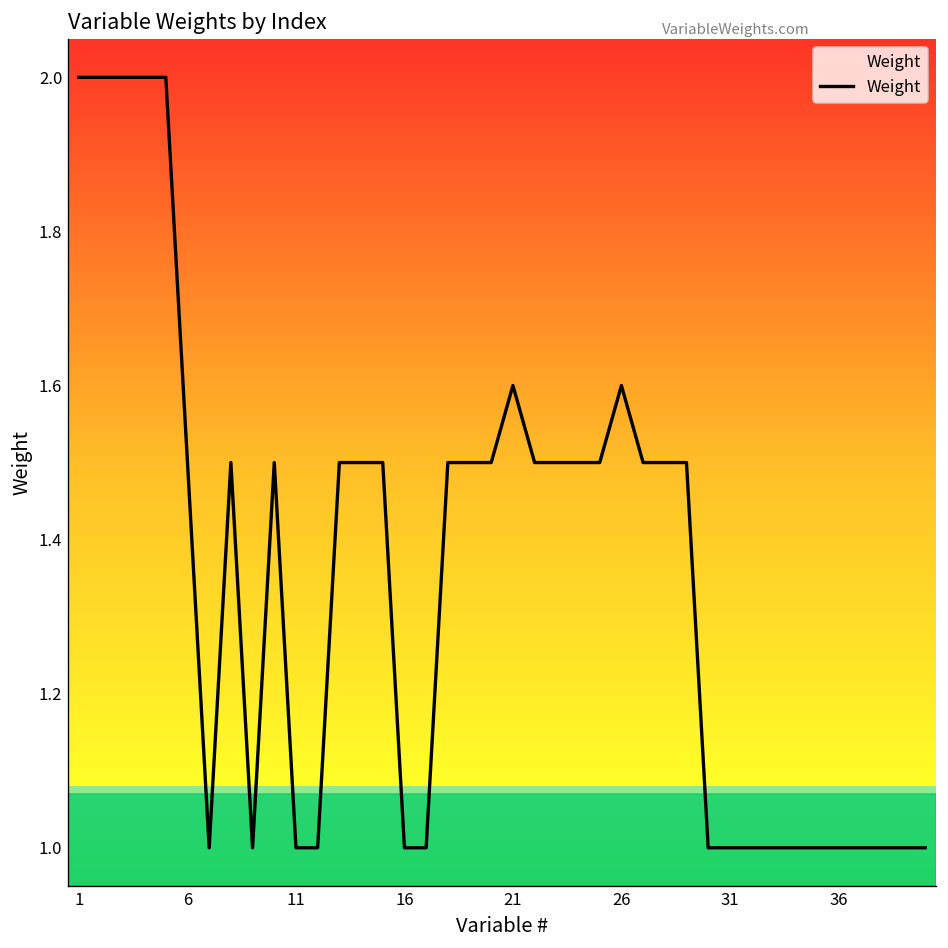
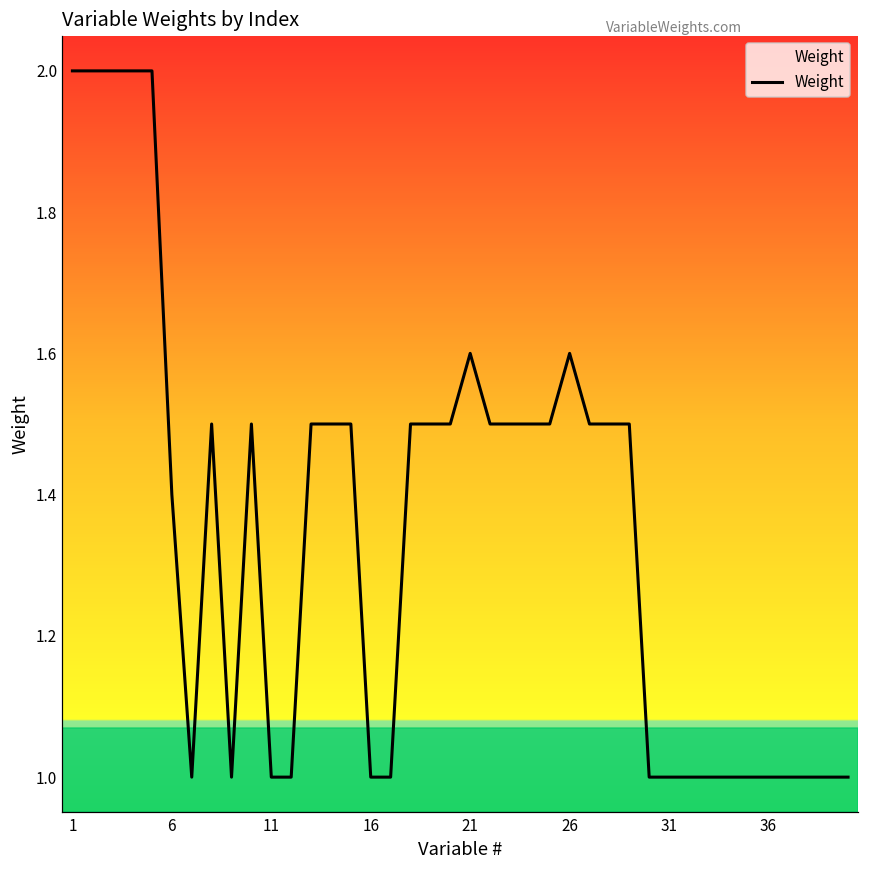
6: 1.5 -> 1.4
